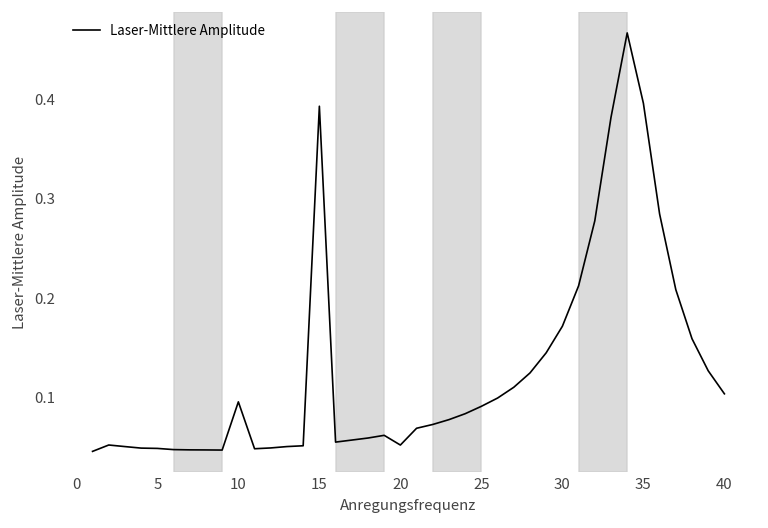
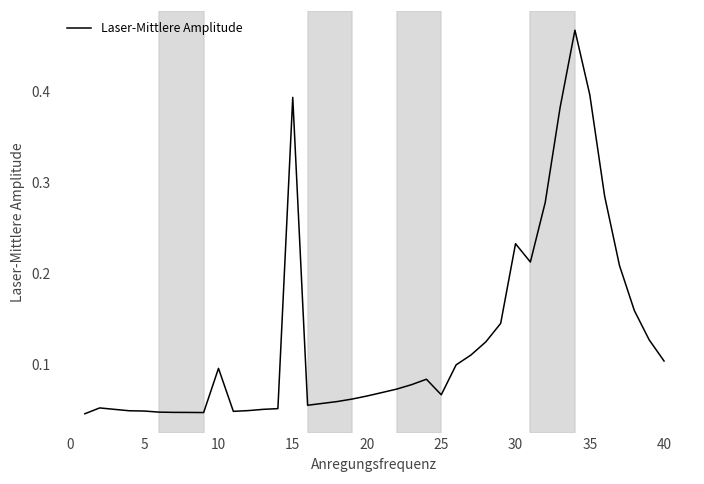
20: 0.05 -> 0.07
25: 0.09 -> 0.07
30: 0.17 -> 0.23
